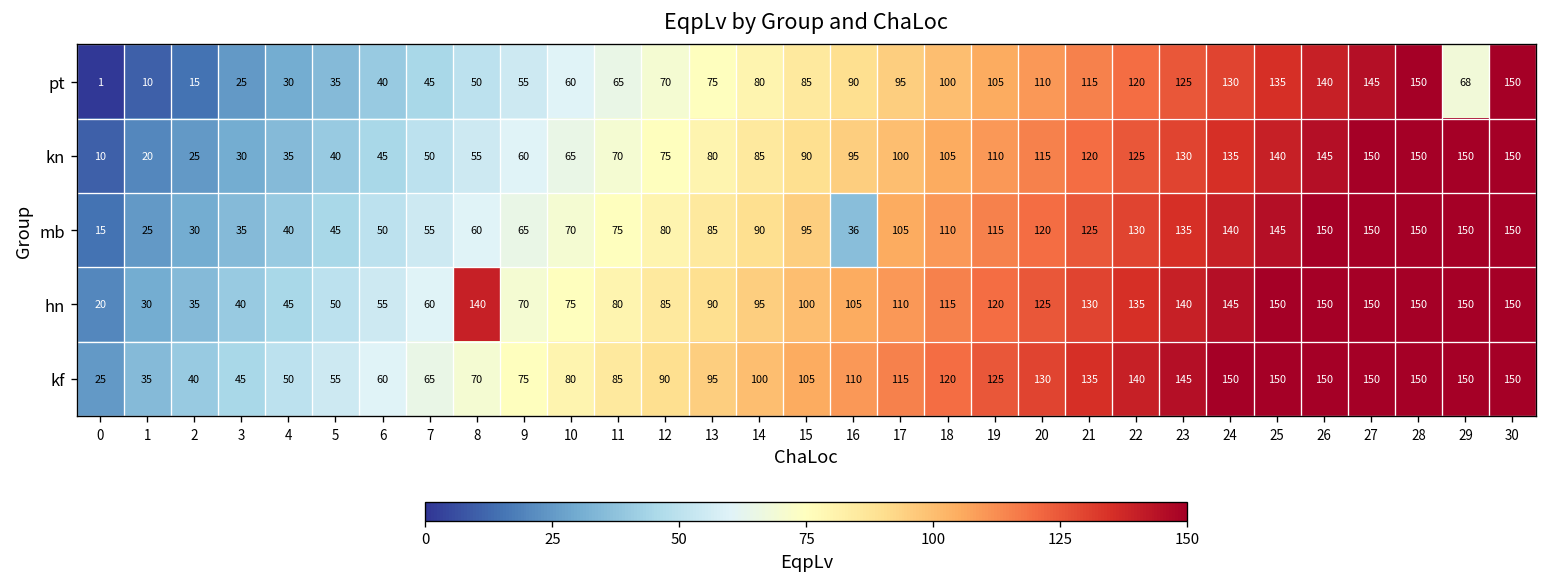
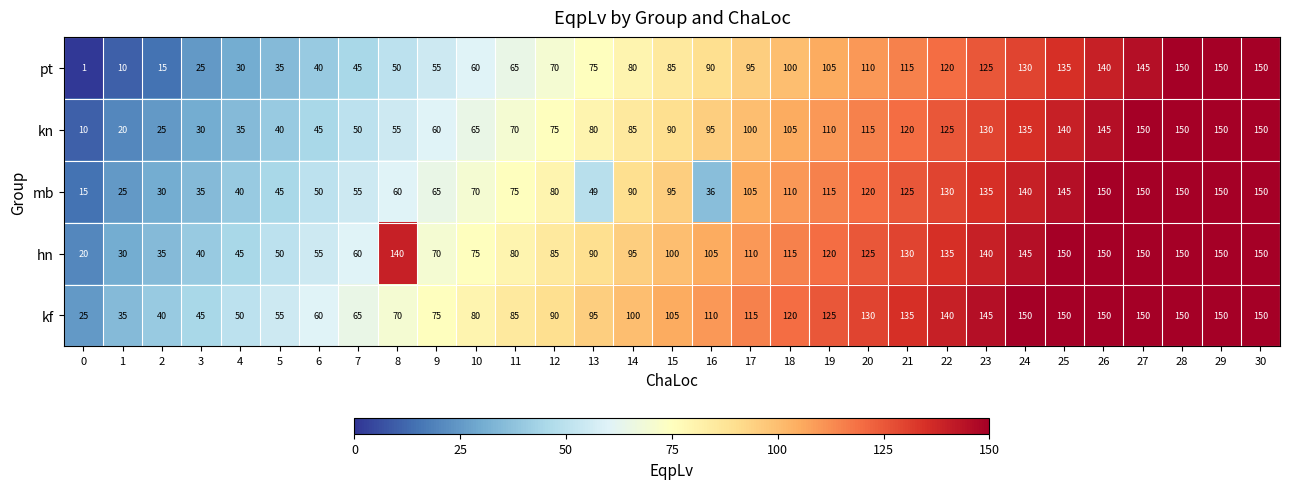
pt, 29: 68 -> 150
mb, 13: 85 -> 49
